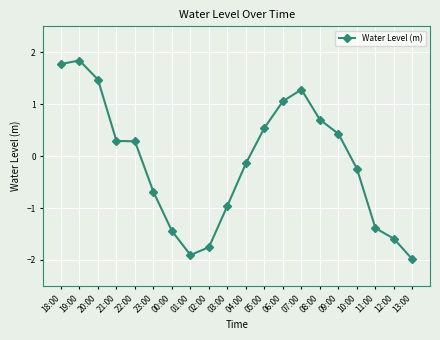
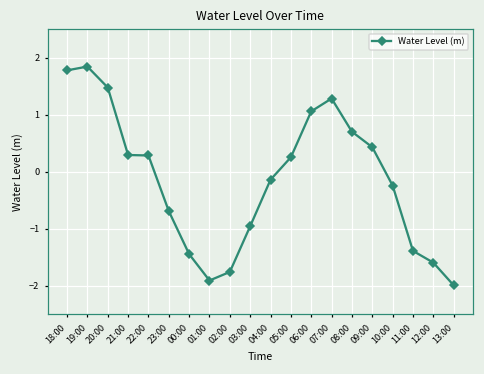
05:00: 0.5 -> 0.3
